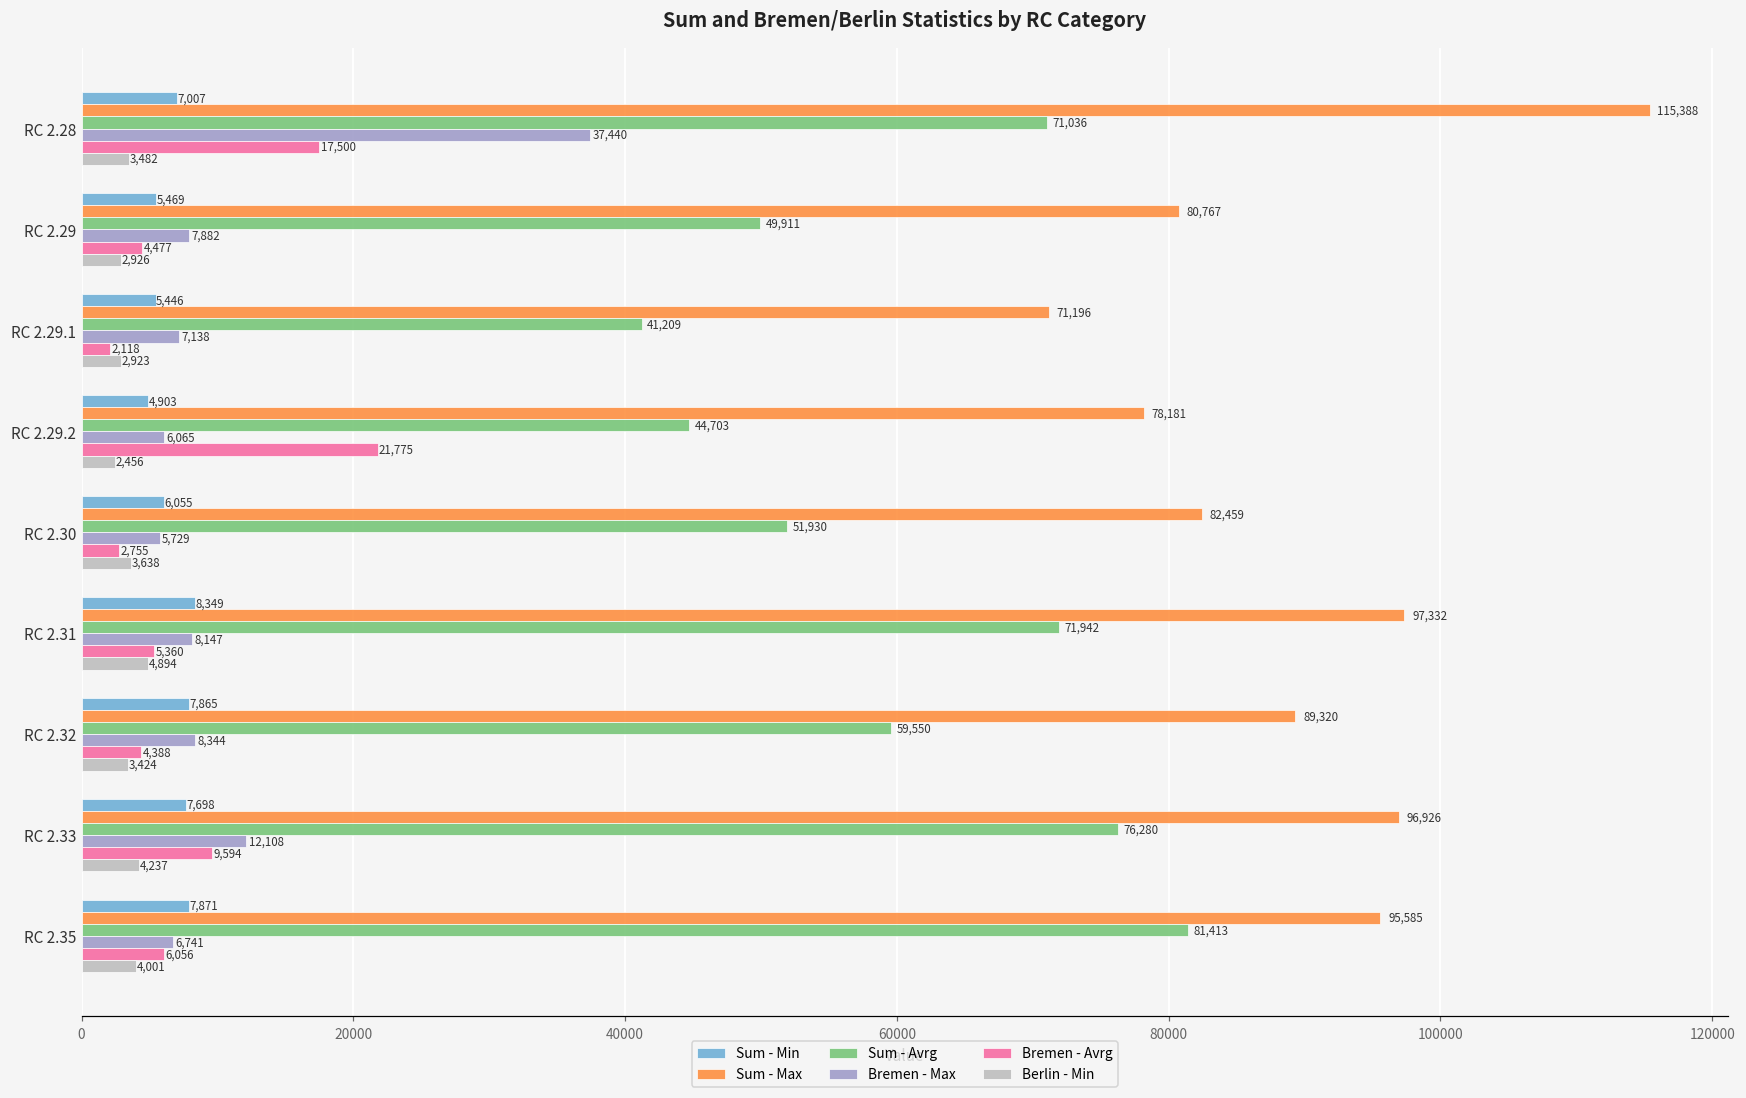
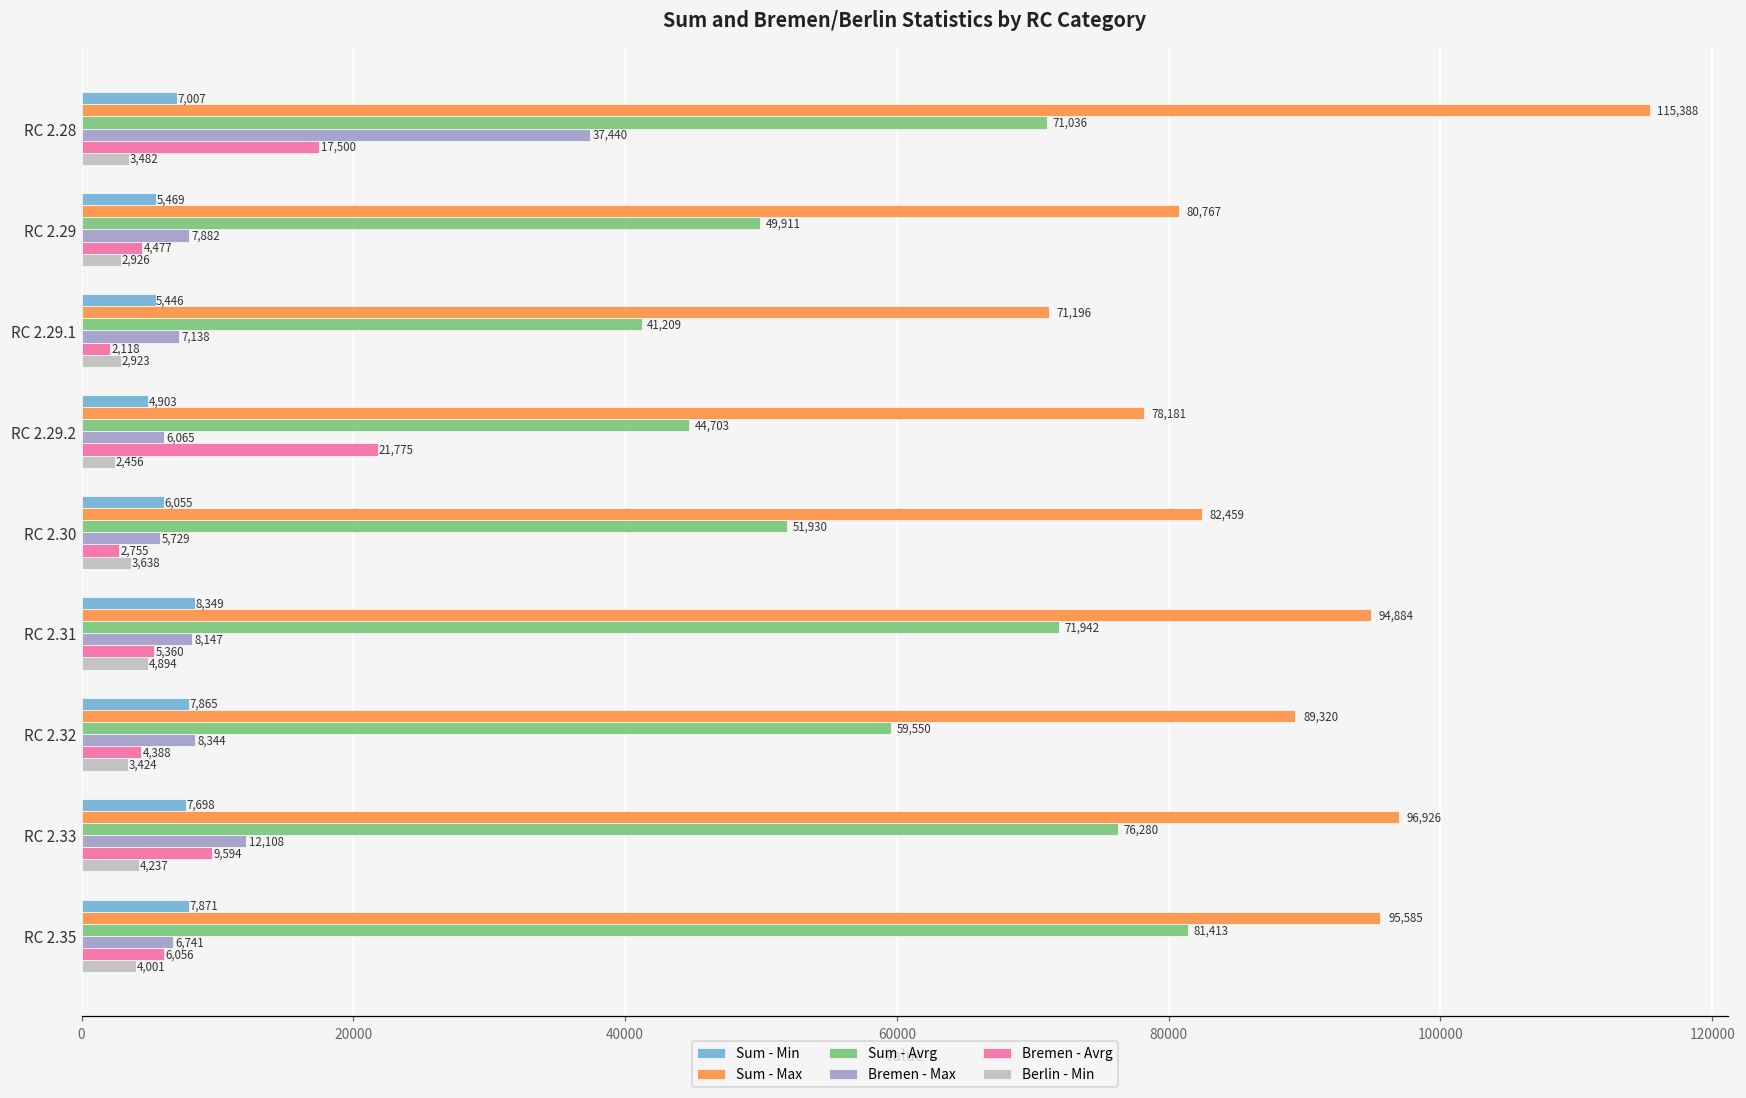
Sum - Max, RC 2.31: 97,332 -> 94,884
